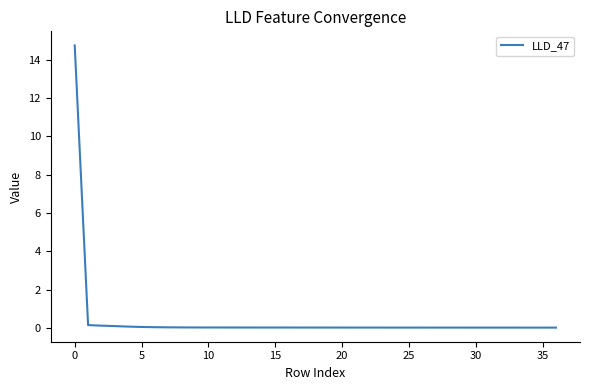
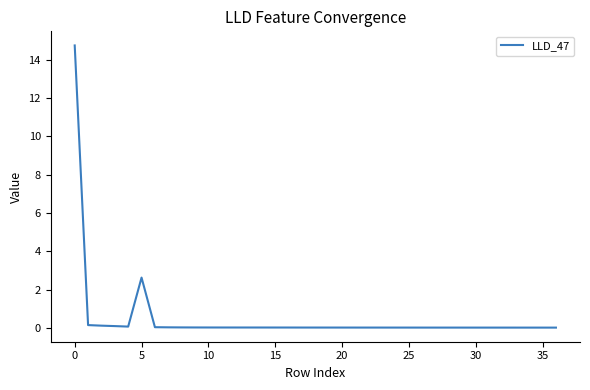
5: 0.0 -> 2.6
